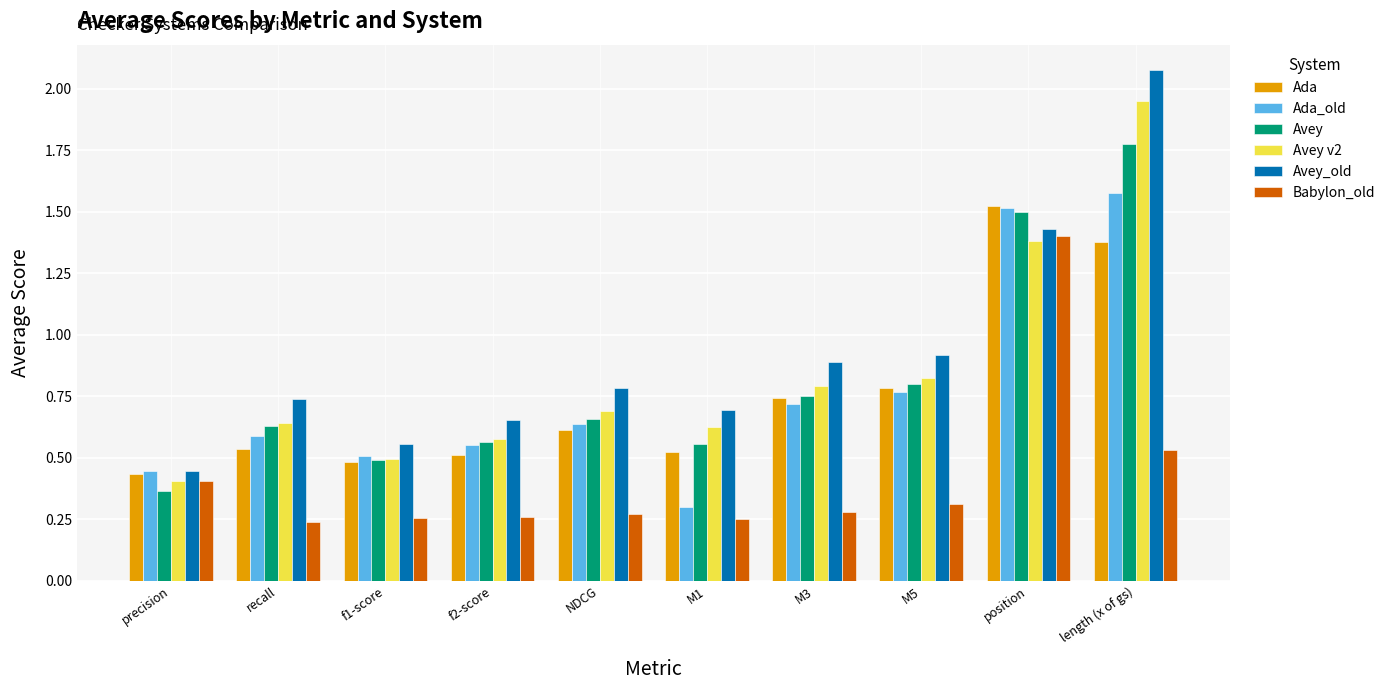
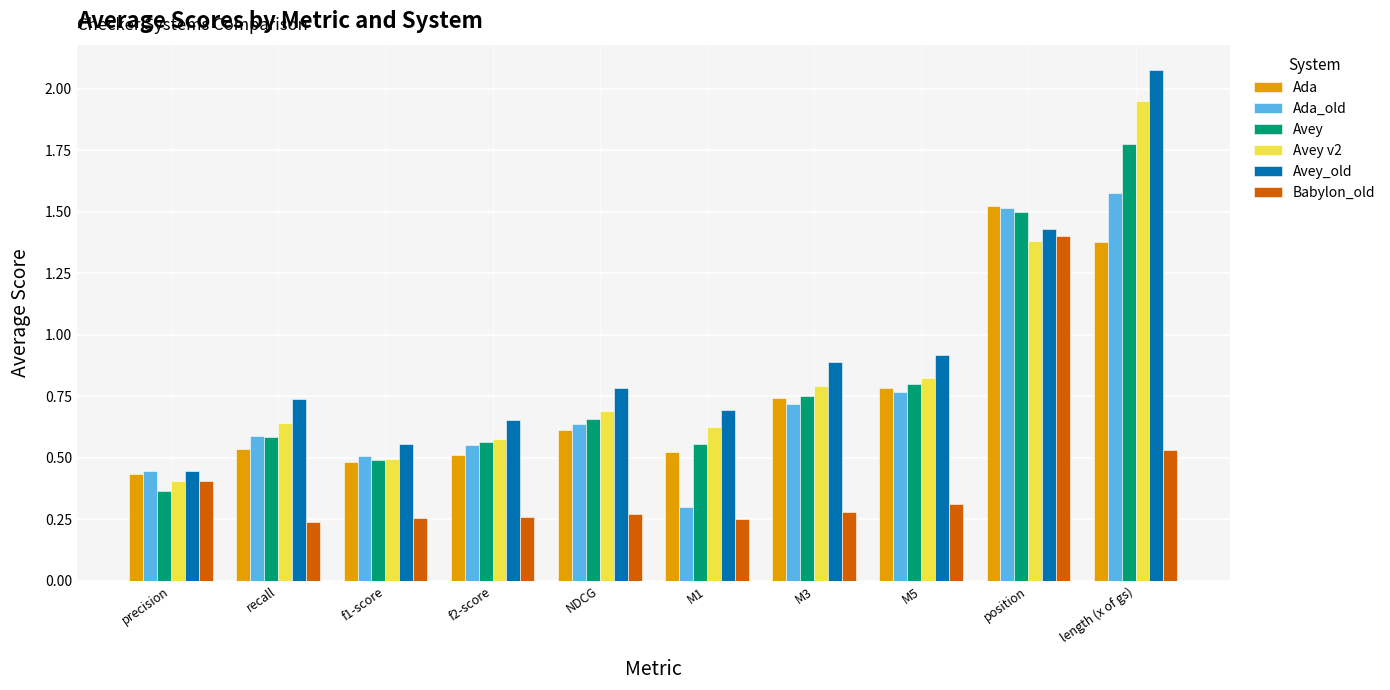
Avey, recall: 0.63 -> 0.59
